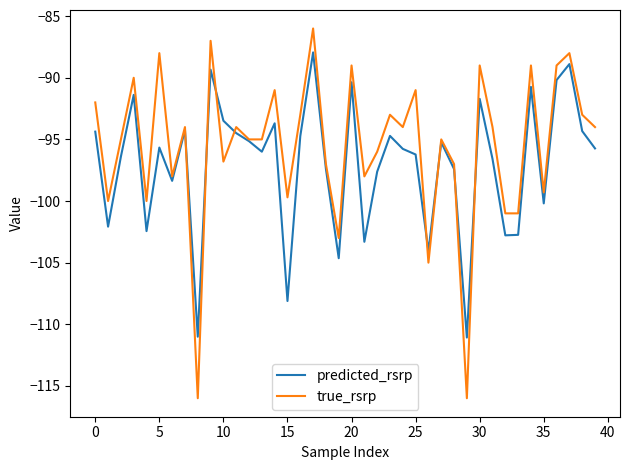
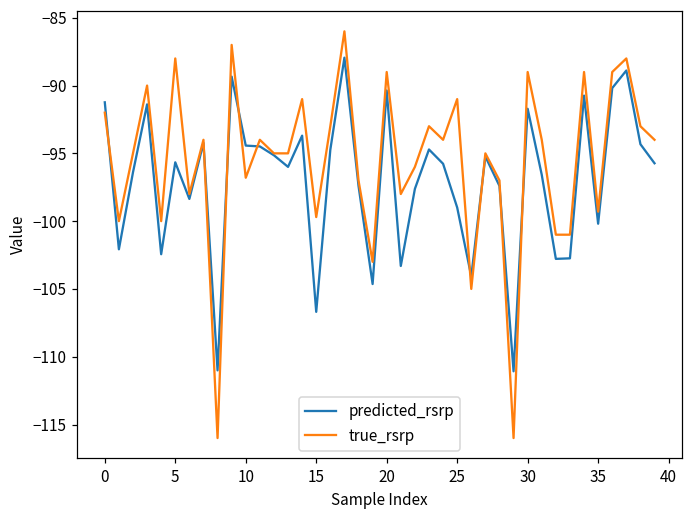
predicted_rsrp, 0: -94.4 -> -91.2
predicted_rsrp, 10: -93.5 -> -94.4
predicted_rsrp, 15: -108.1 -> -106.7
predicted_rsrp, 25: -96.2 -> -99.0
